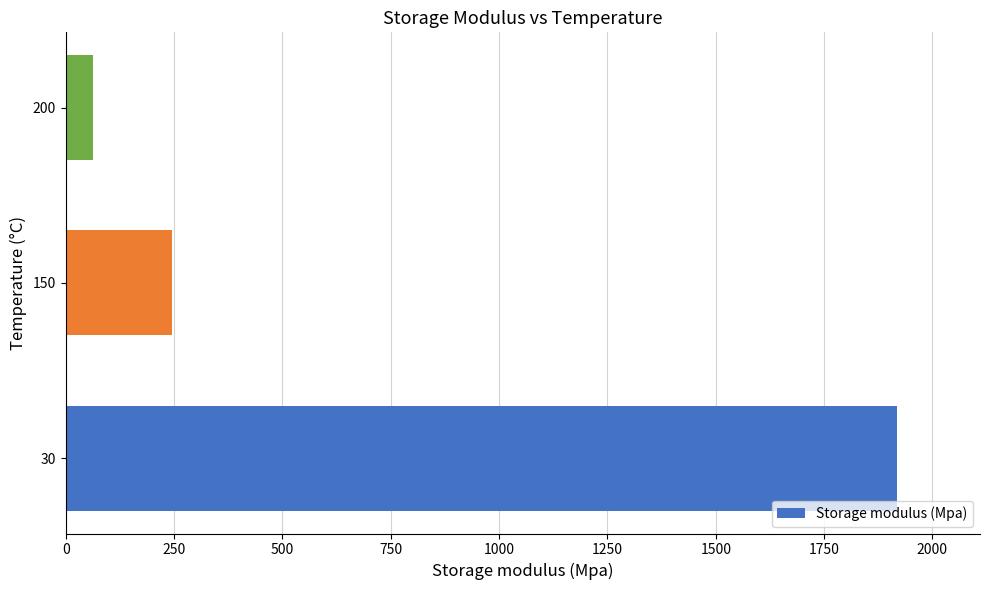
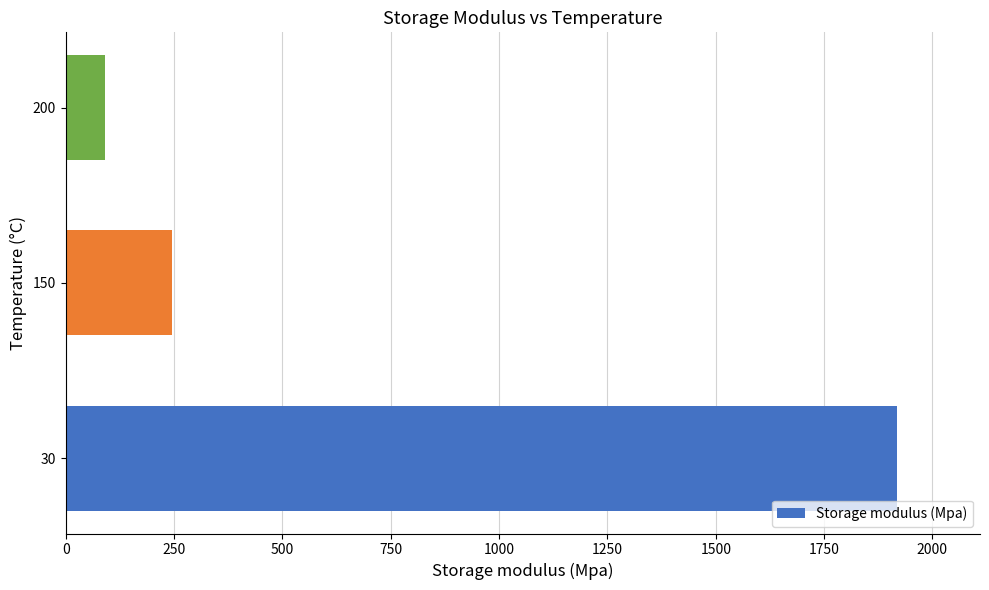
200: 60 -> 90
